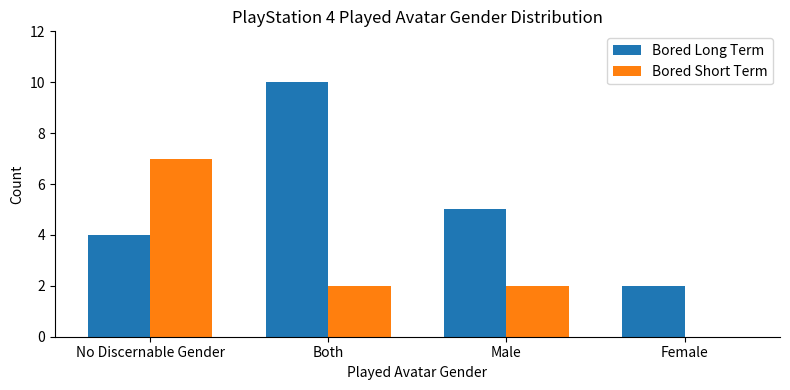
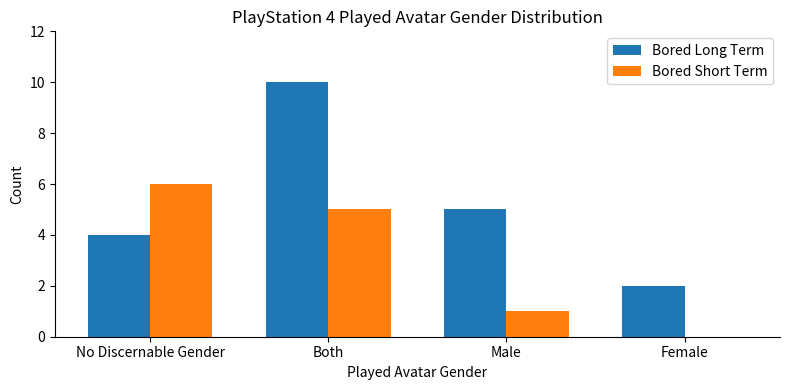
Bored Short Term, No Discernable Gender: 7 -> 6
Bored Short Term, Both: 2 -> 5
Bored Short Term, Male: 2 -> 1
